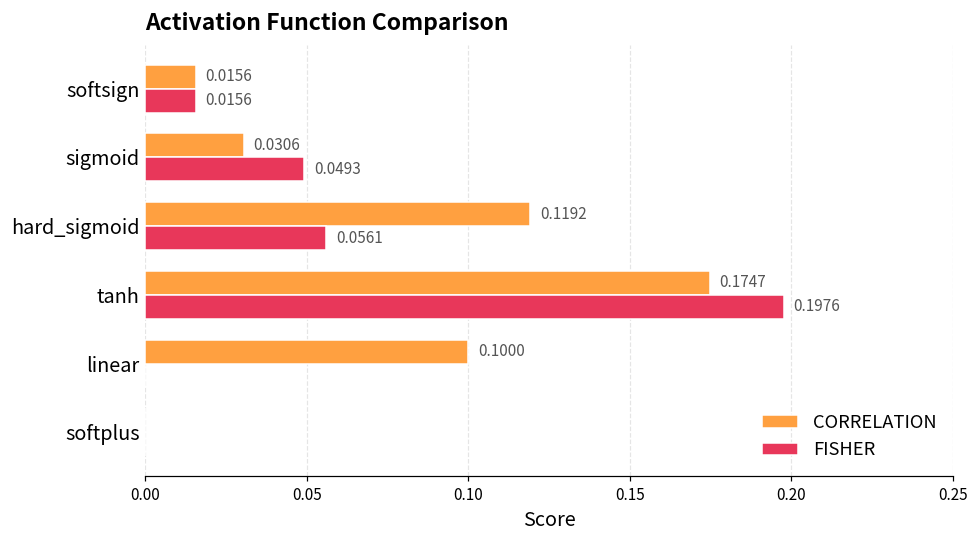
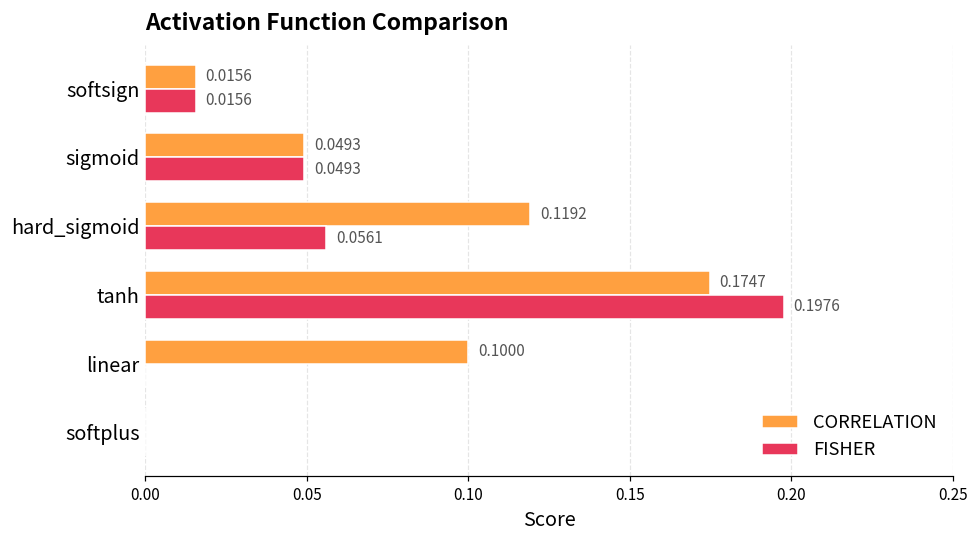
CORRELATION, sigmoid: 0.0306 -> 0.0493
